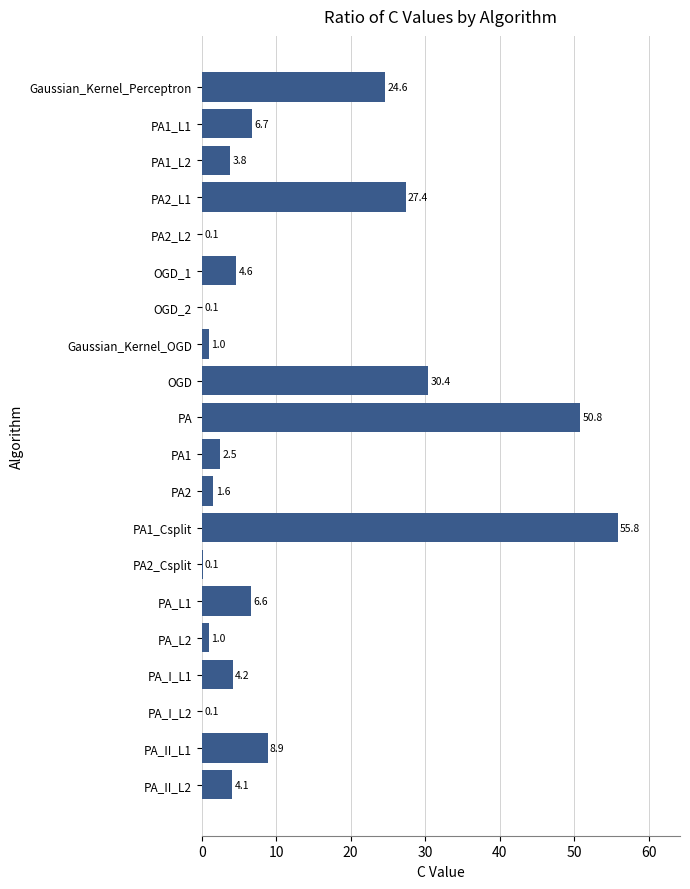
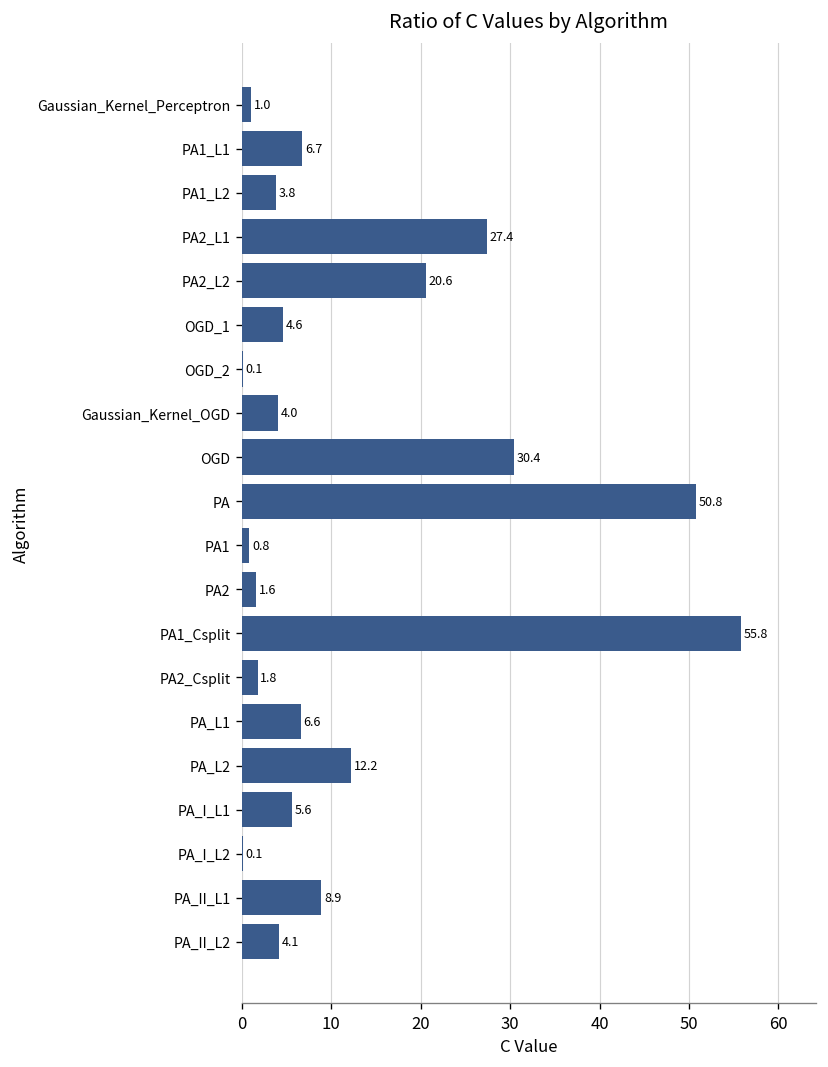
Gaussian_Kernel_Perceptron: 24.6 -> 1.0
PA2_L2: 0.1 -> 20.6
Gaussian_Kernel_OGD: 1.0 -> 4.0
PA1: 2.5 -> 0.8
PA2_Csplit: 0.1 -> 1.8
PA_L2: 1.0 -> 12.2
PA_I_L1: 4.2 -> 5.6
